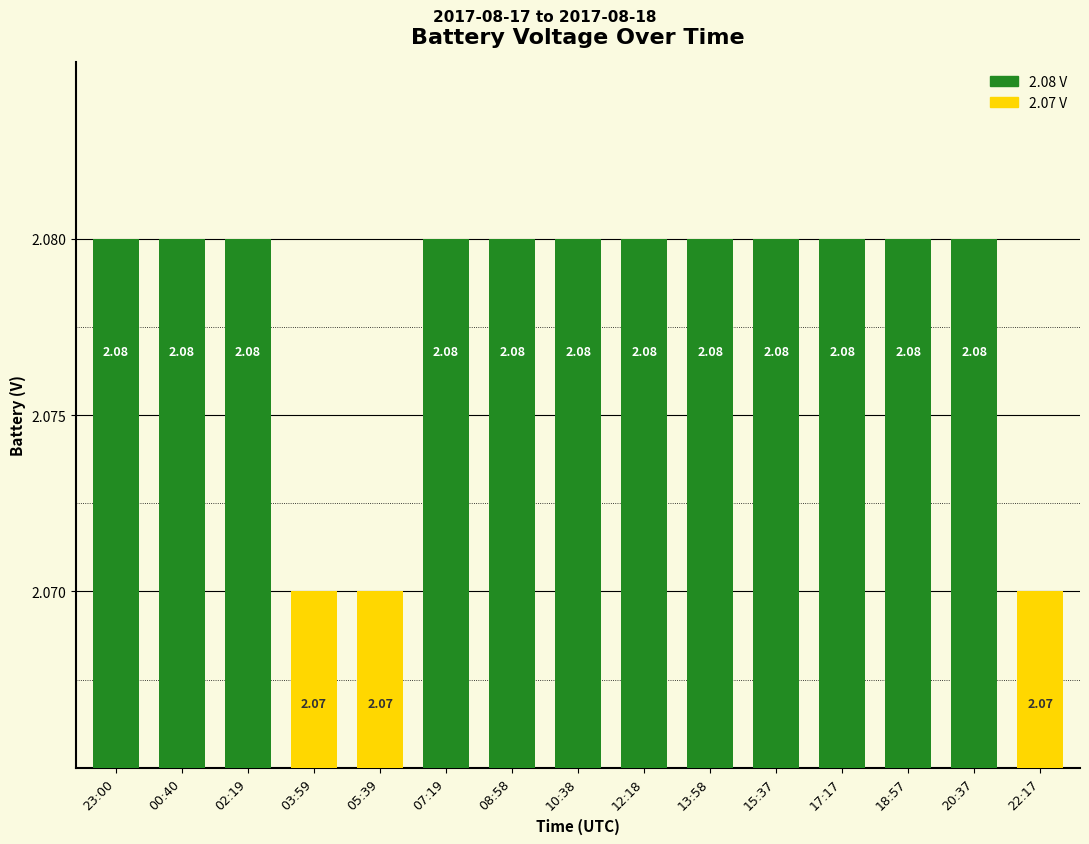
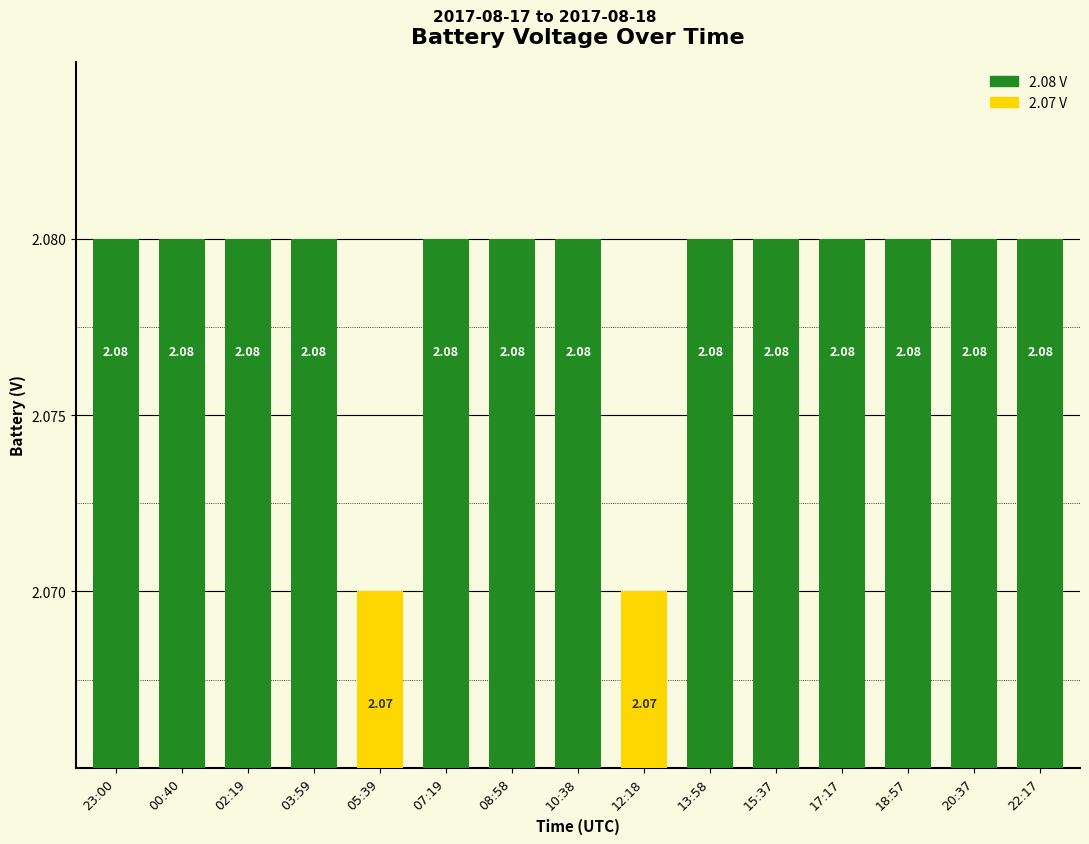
03:59: 2.07 -> 2.08
12:18: 2.08 -> 2.07
22:17: 2.07 -> 2.08
